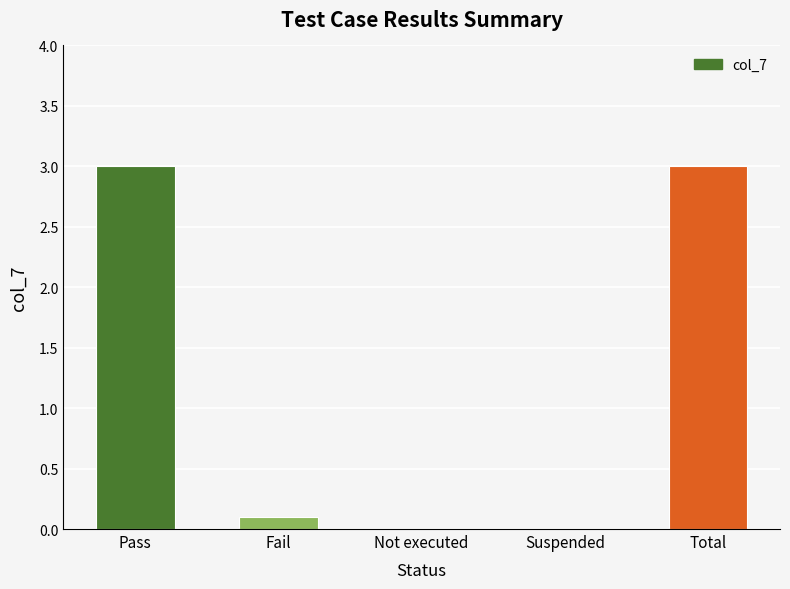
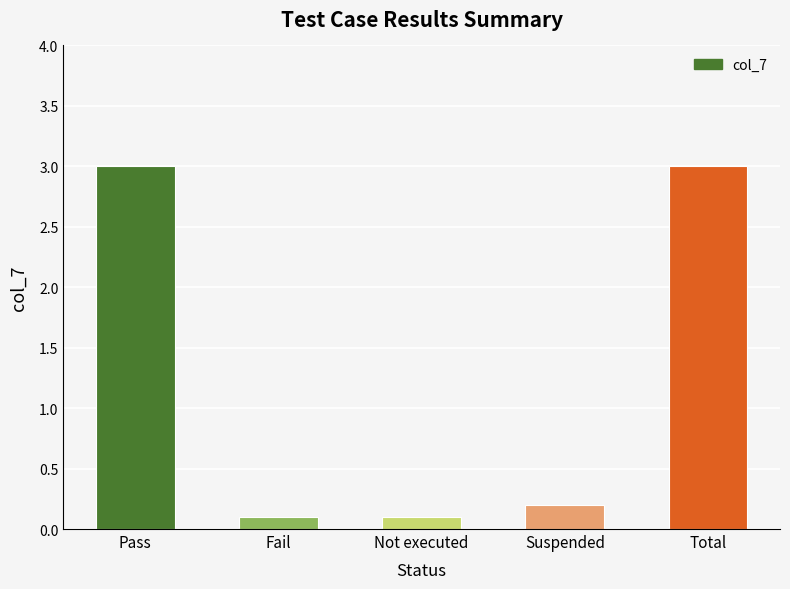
Not executed: 0.0 -> 0.1
Suspended: 0.0 -> 0.2
